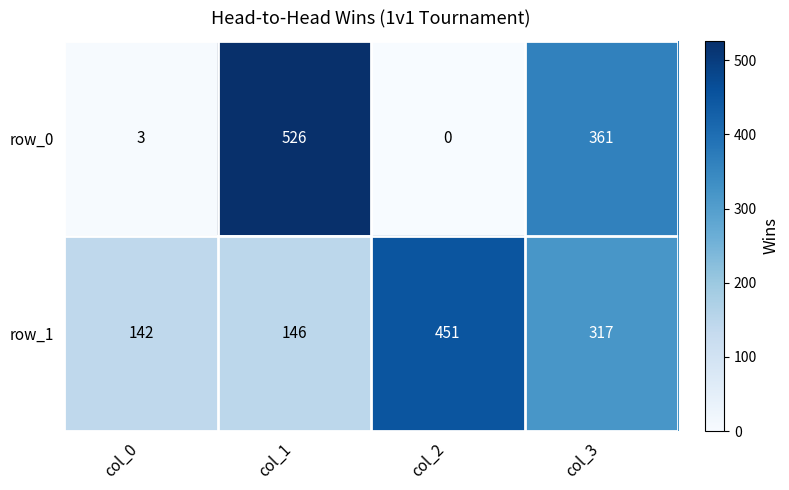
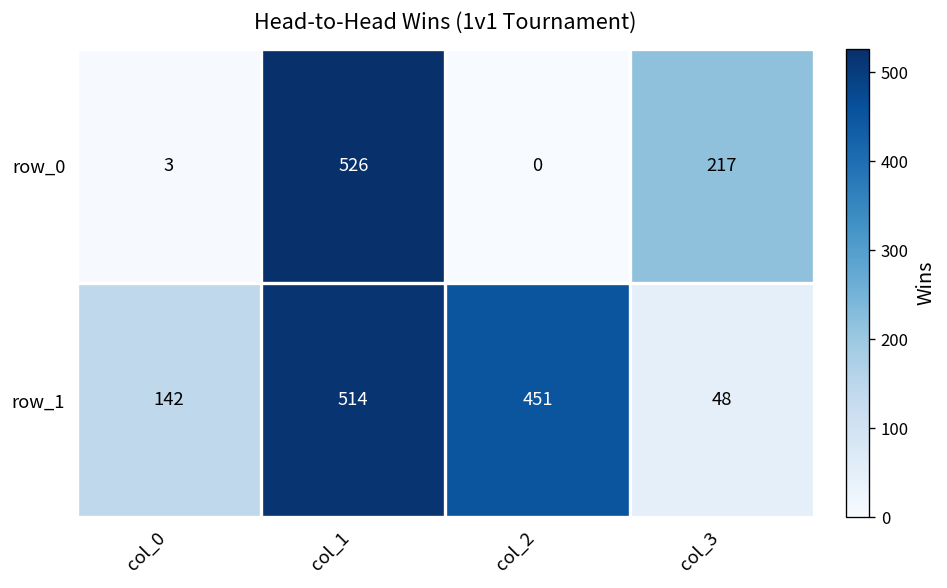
row_0, col_3: 361 -> 217
row_1, col_1: 146 -> 514
row_1, col_3: 317 -> 48
